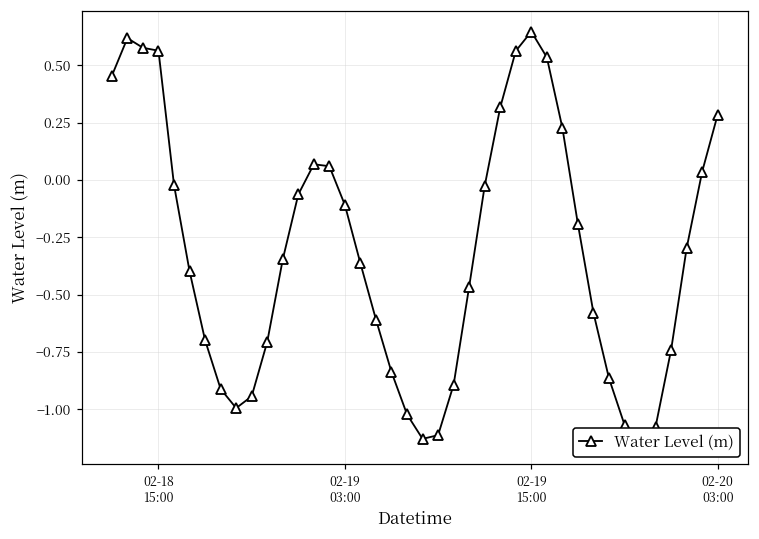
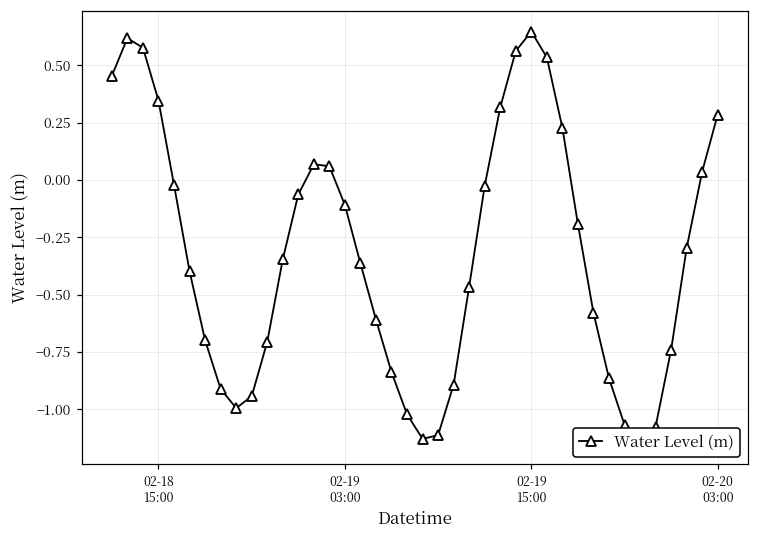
02-18 15:00: 0.56 -> 0.35
